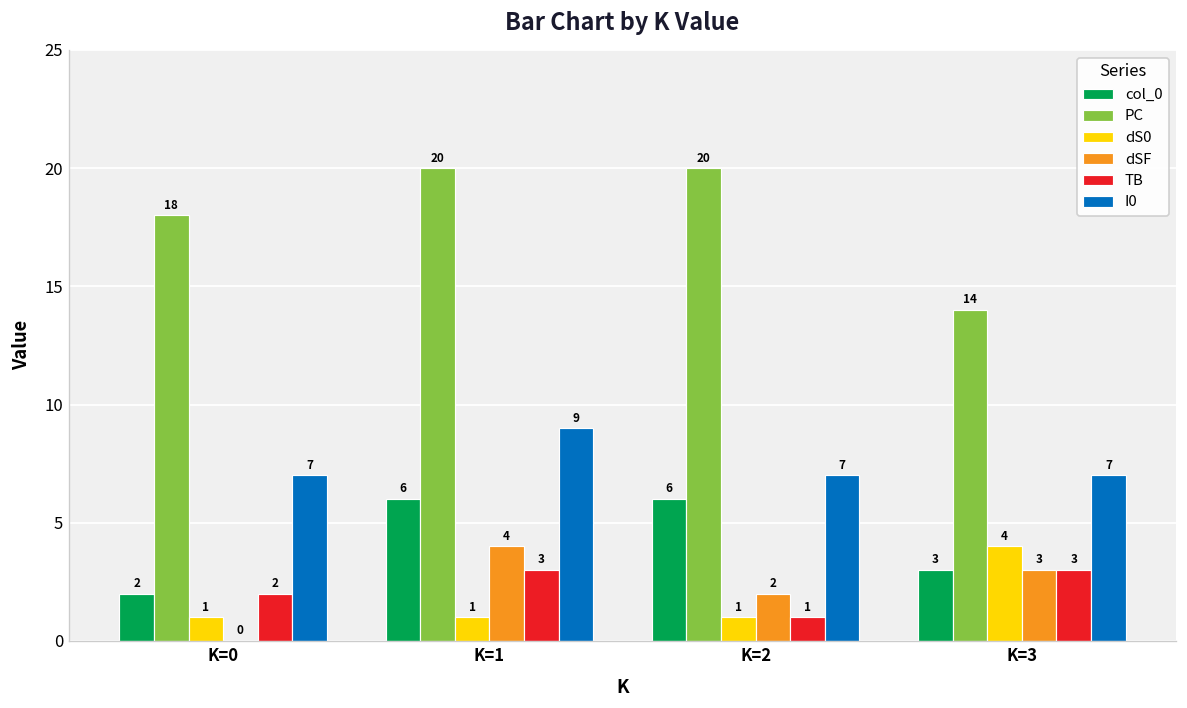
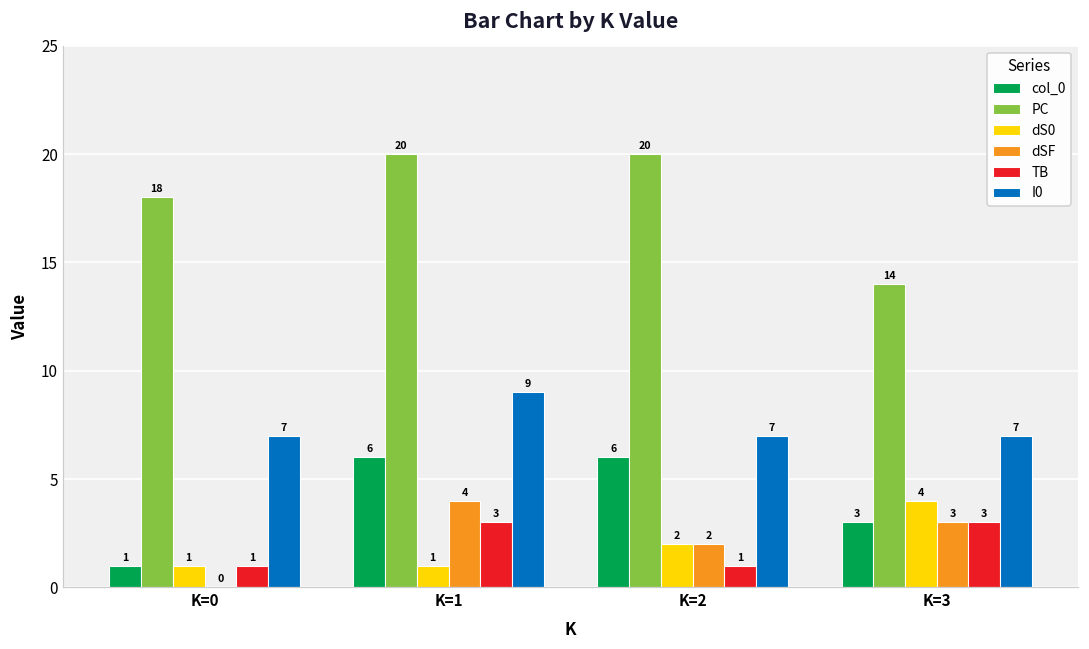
col_0, K=0: 2 -> 1
TB, K=0: 2 -> 1
dS0, K=2: 1 -> 2
